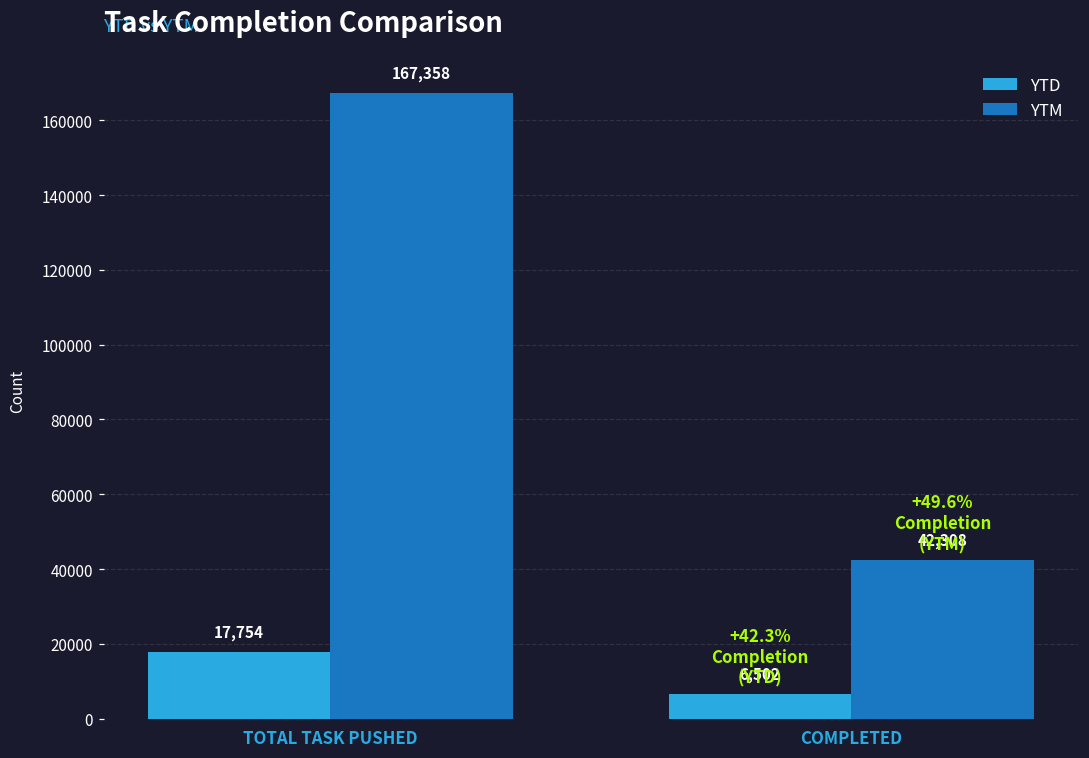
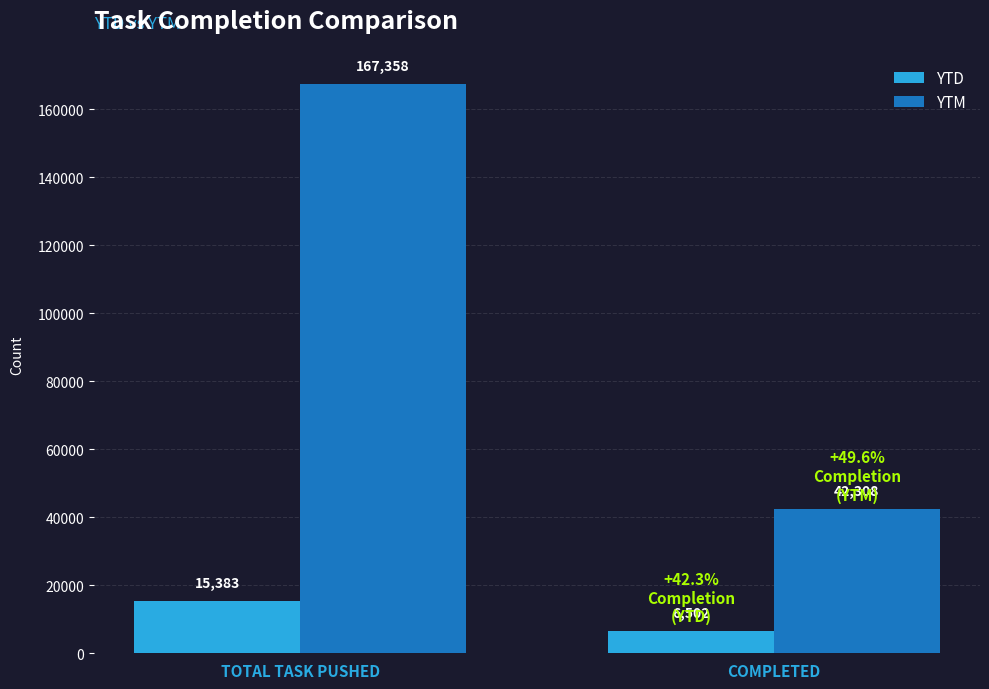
YTD, TOTAL TASK PUSHED: 17,754 -> 15,383
